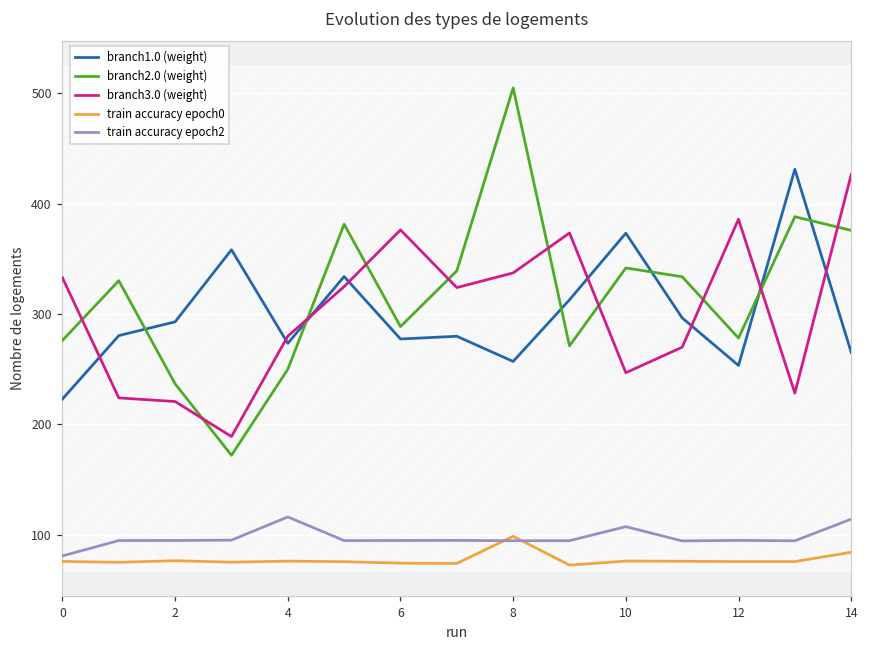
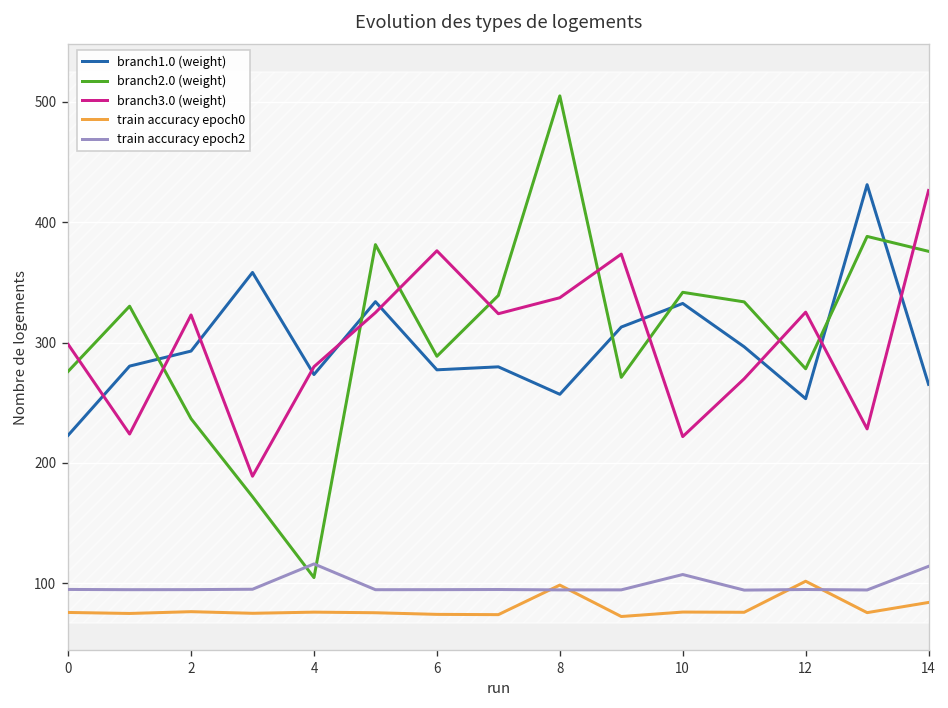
branch3.0 (weight), 0: 333 -> 298
train accuracy epoch2, 0: 81 -> 95
branch3.0 (weight), 2: 221 -> 323
branch2.0 (weight), 4: 250 -> 105
branch1.0 (weight), 10: 373 -> 332
branch3.0 (weight), 10: 247 -> 222
branch3.0 (weight), 12: 386 -> 325
train accuracy epoch0, 12: 76 -> 102
